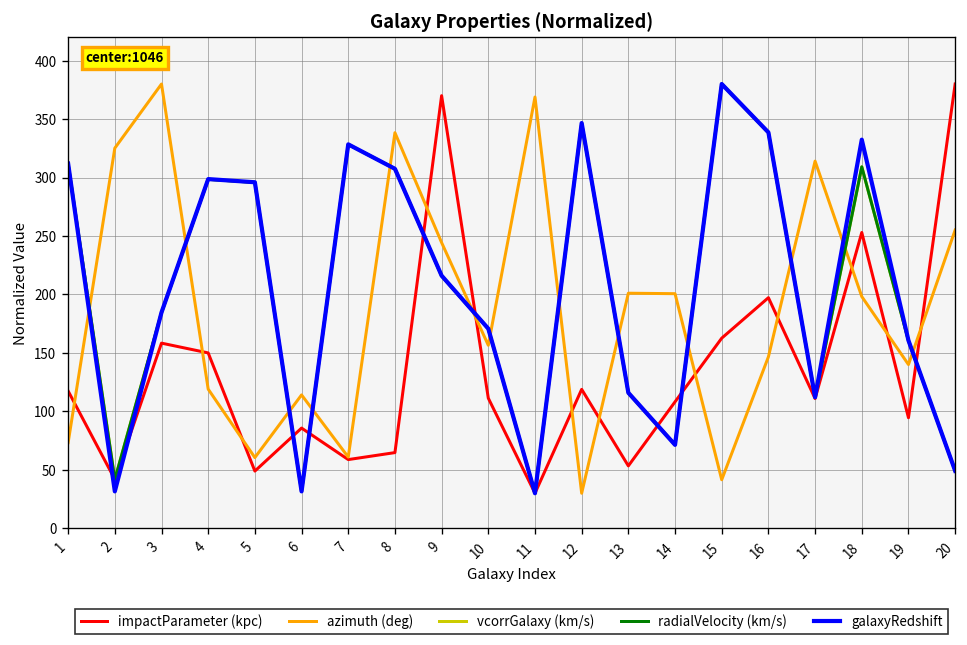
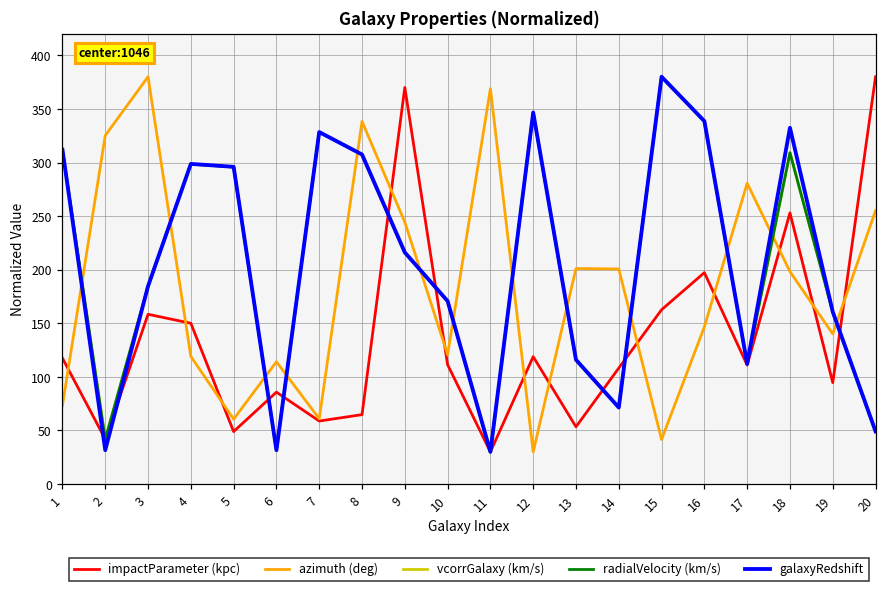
azimuth (deg), 10: 160 -> 120
azimuth (deg), 17: 310 -> 280
